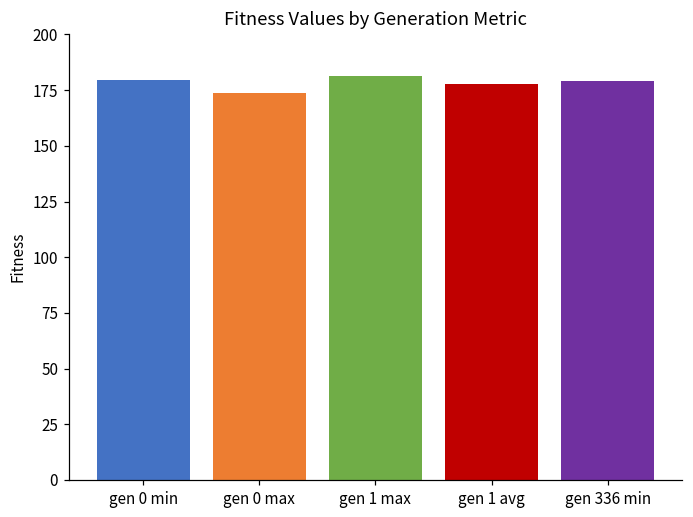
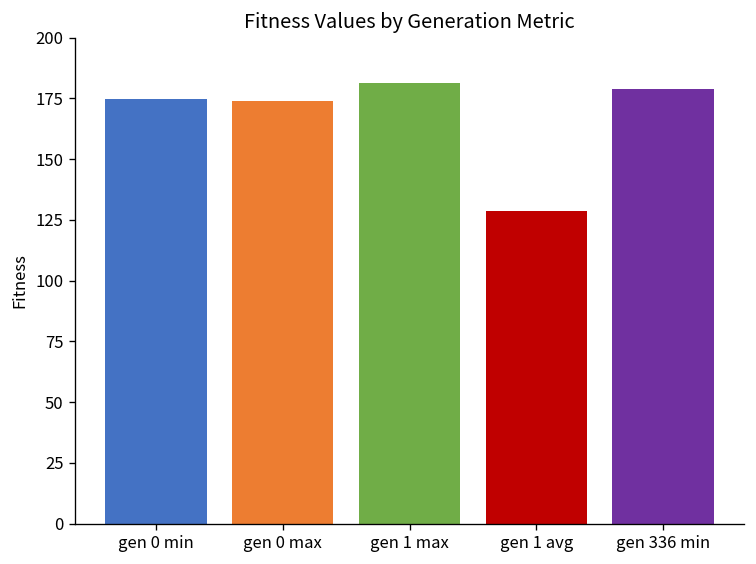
gen 0 min: 180 -> 175
gen 1 avg: 178 -> 129
